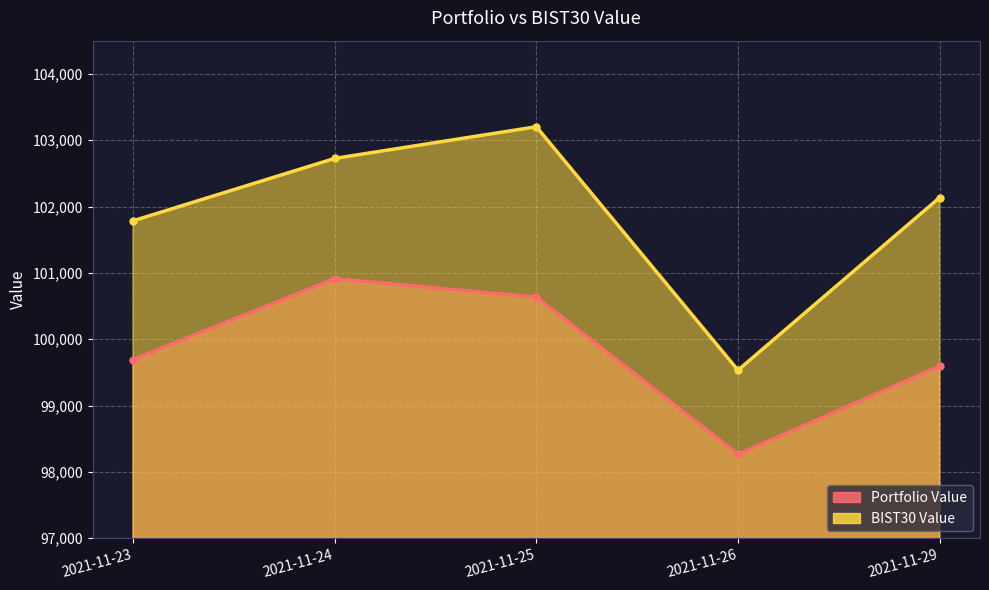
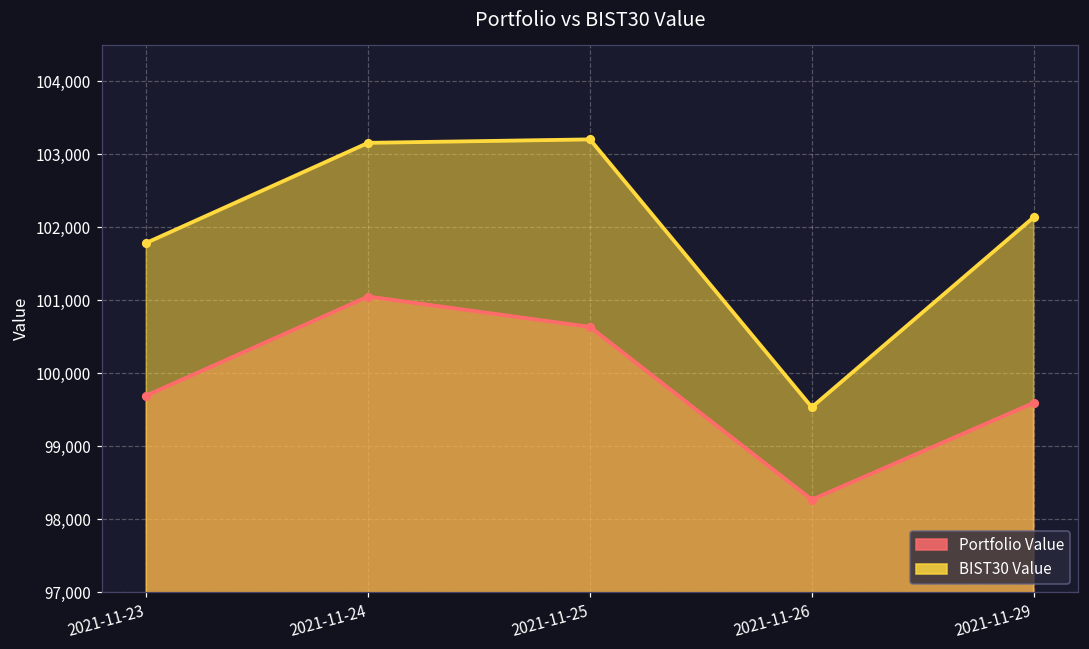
Portfolio Value, 2021-11-24: 100,900 -> 101,000
BIST30 Value, 2021-11-24: 102,700 -> 103,200
